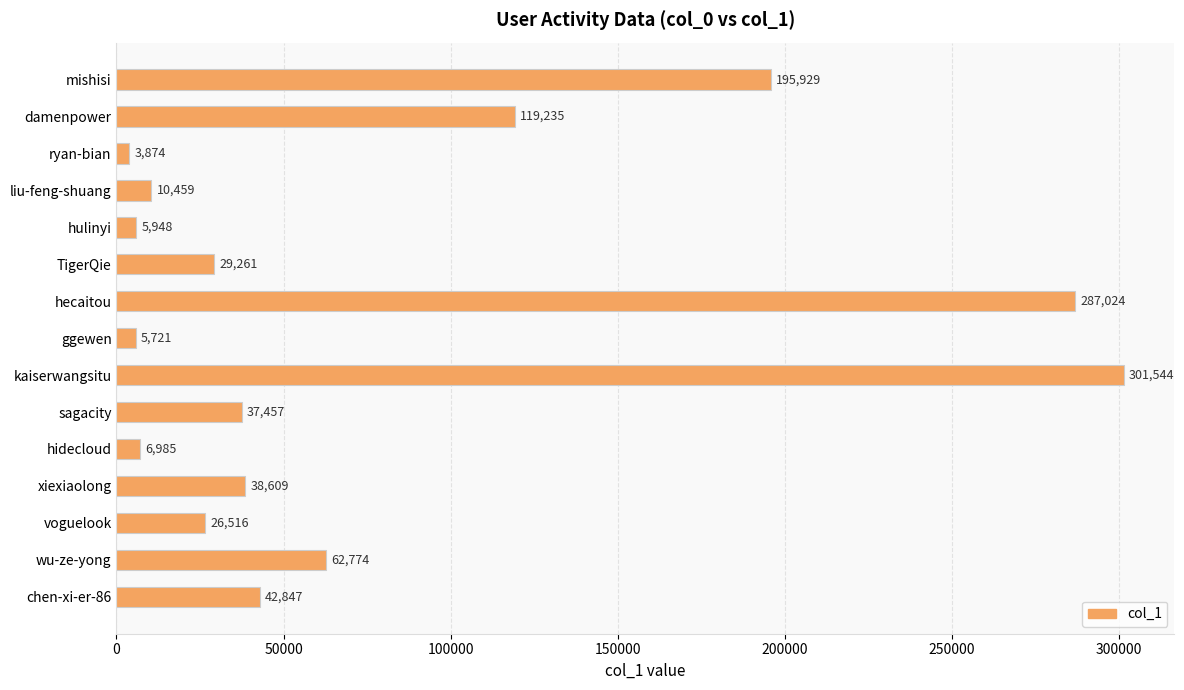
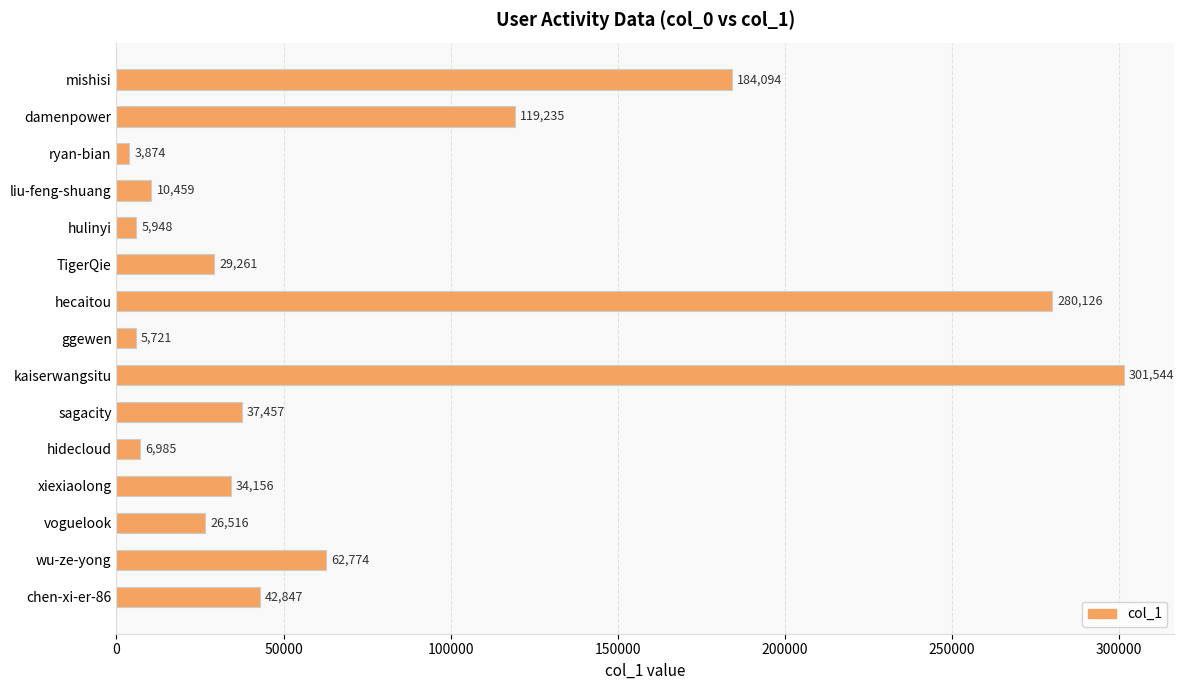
mishisi: 195,929 -> 184,094
hecaitou: 287,024 -> 280,126
xiexiaolong: 38,609 -> 34,156
